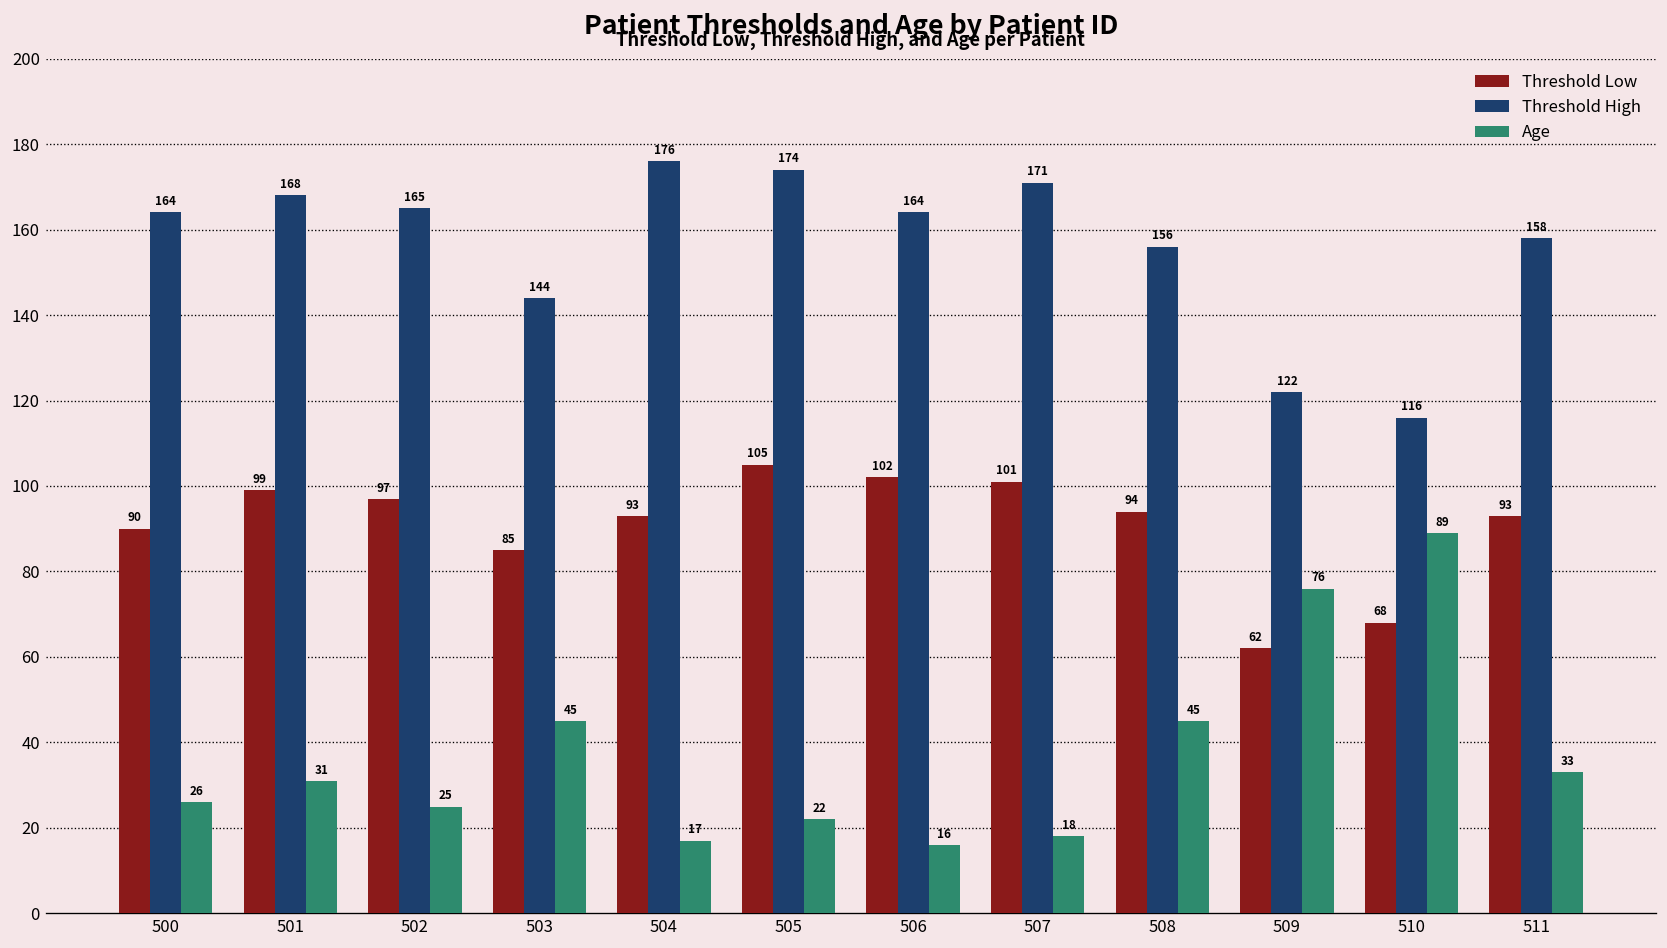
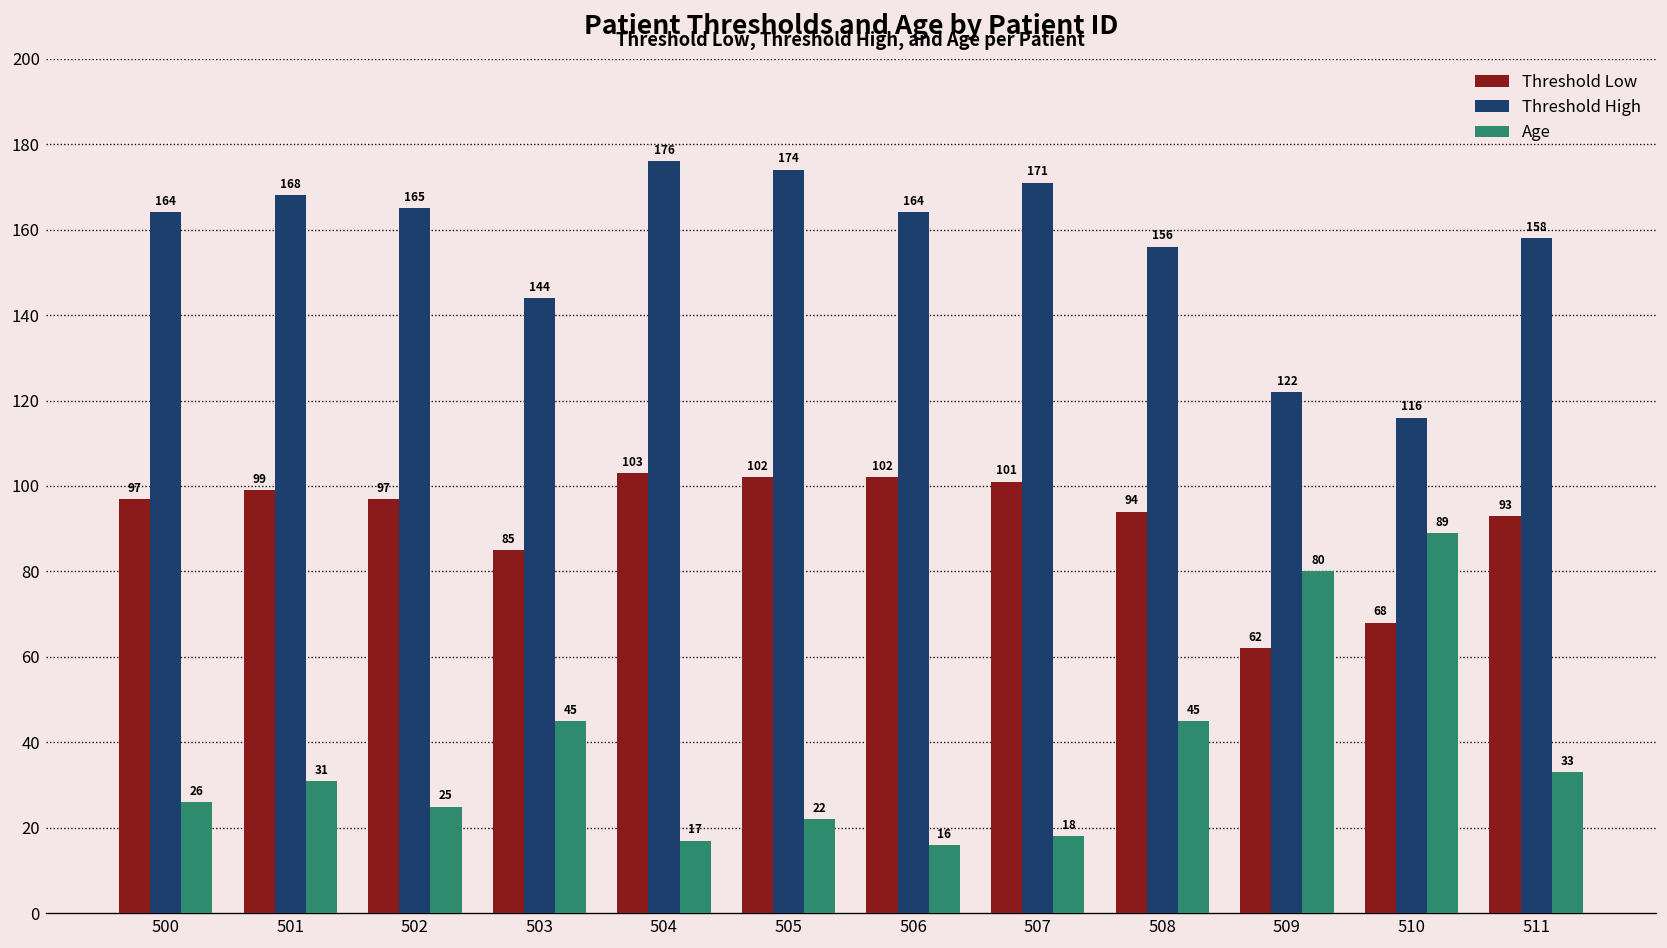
Threshold Low, 500: 90 -> 97
Threshold Low, 504: 93 -> 103
Threshold Low, 505: 105 -> 102
Age, 509: 76 -> 80
